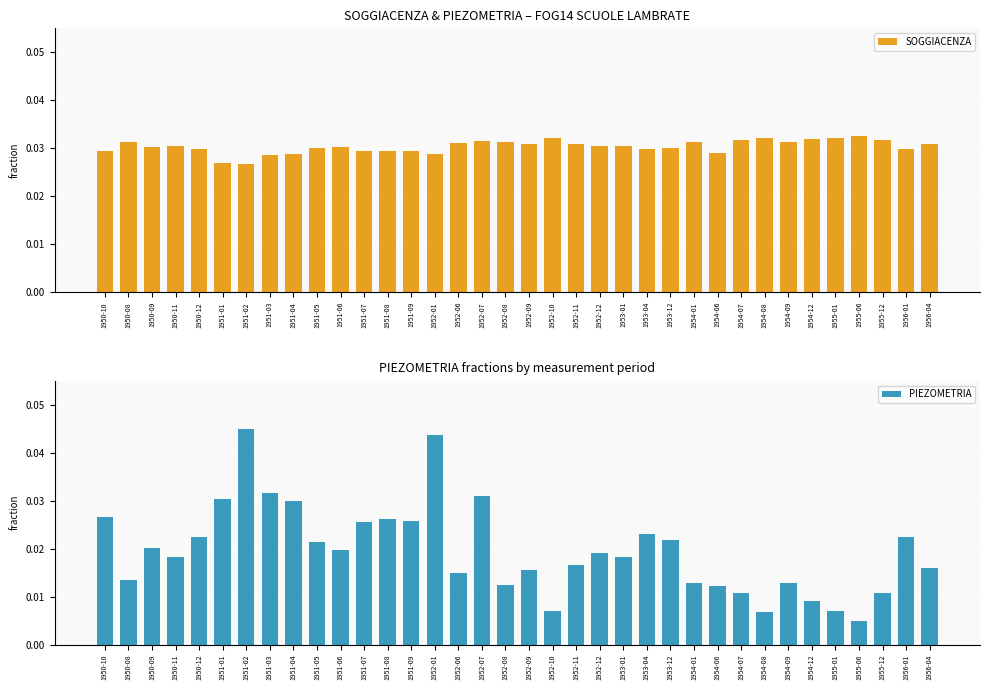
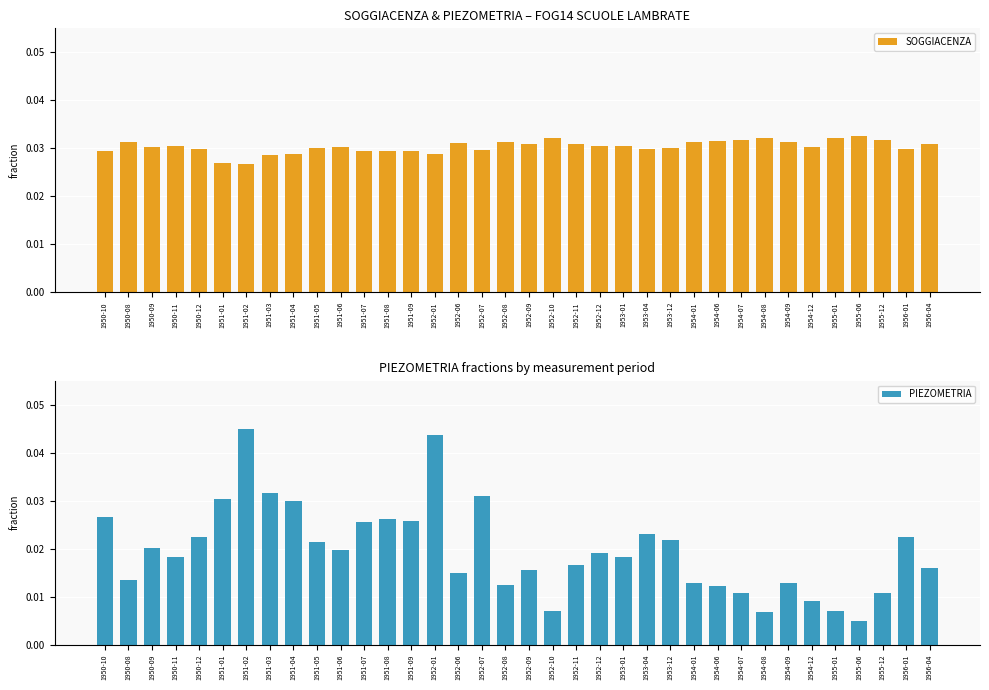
SOGGIACENZA & PIEZOMETRIA – FOG14 SCUOLE LAMBRATE, 1952-07: 0.031 -> 0.030
SOGGIACENZA & PIEZOMETRIA – FOG14 SCUOLE LAMBRATE, 1954-06: 0.029 -> 0.031
SOGGIACENZA & PIEZOMETRIA – FOG14 SCUOLE LAMBRATE, 1954-12: 0.032 -> 0.030
